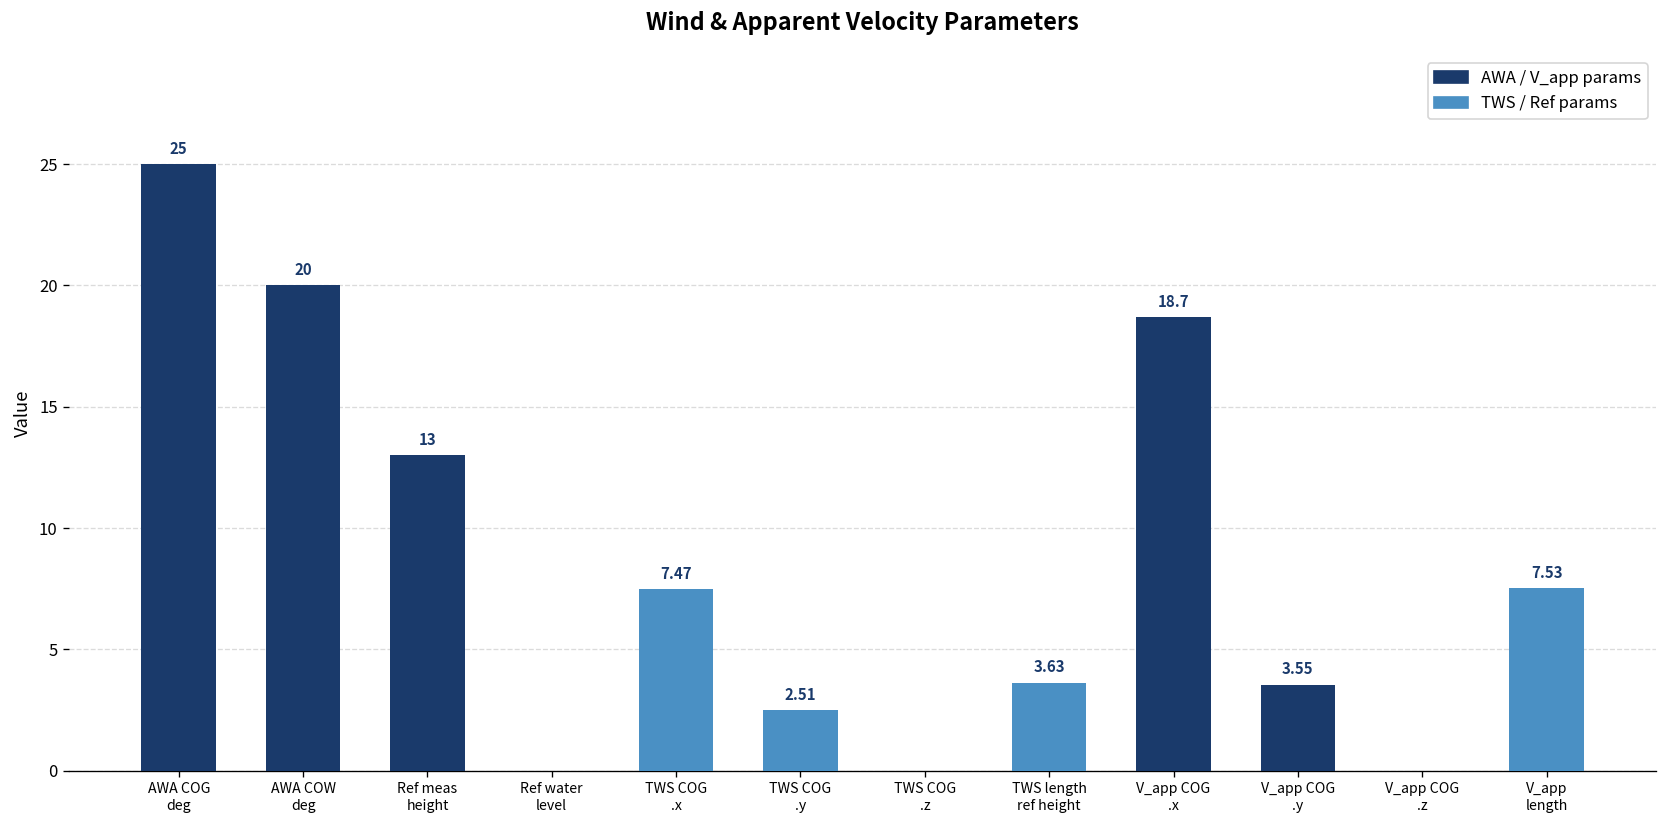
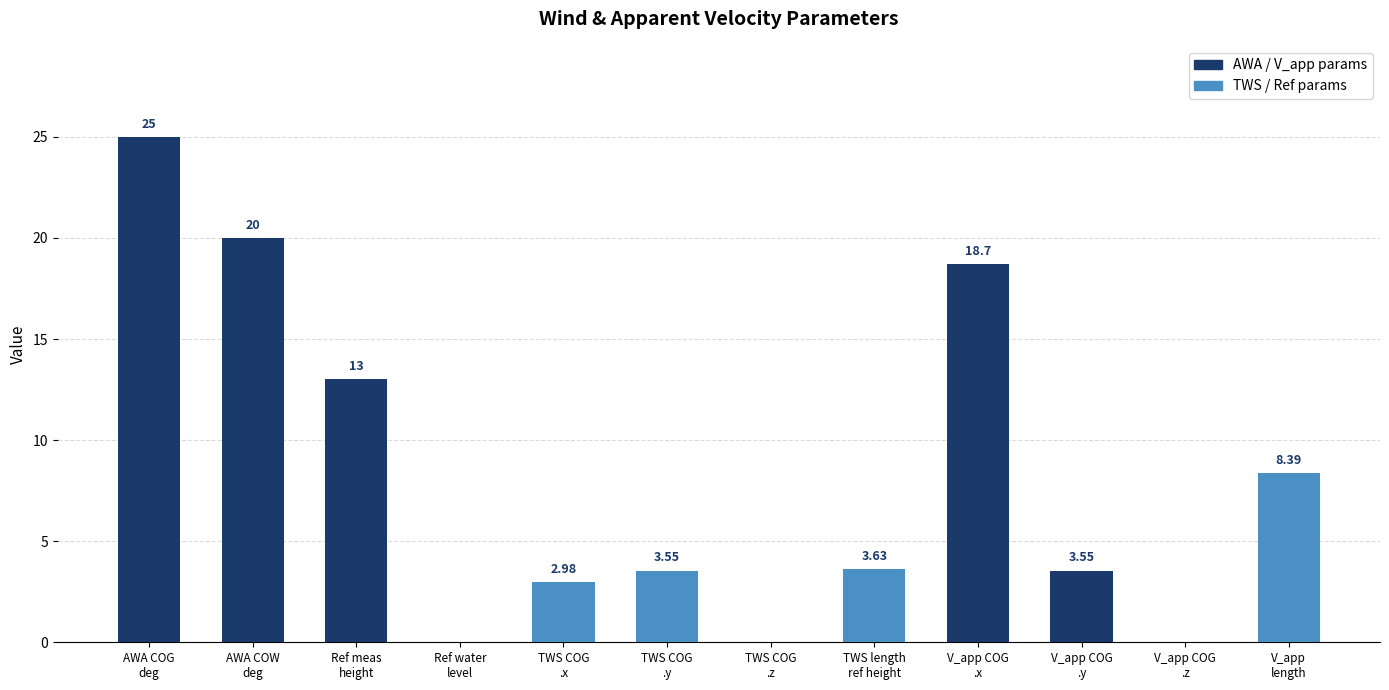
TWS COG .x: 7.47 -> 2.98
TWS COG .y: 2.51 -> 3.55
V_app length: 7.53 -> 8.39
